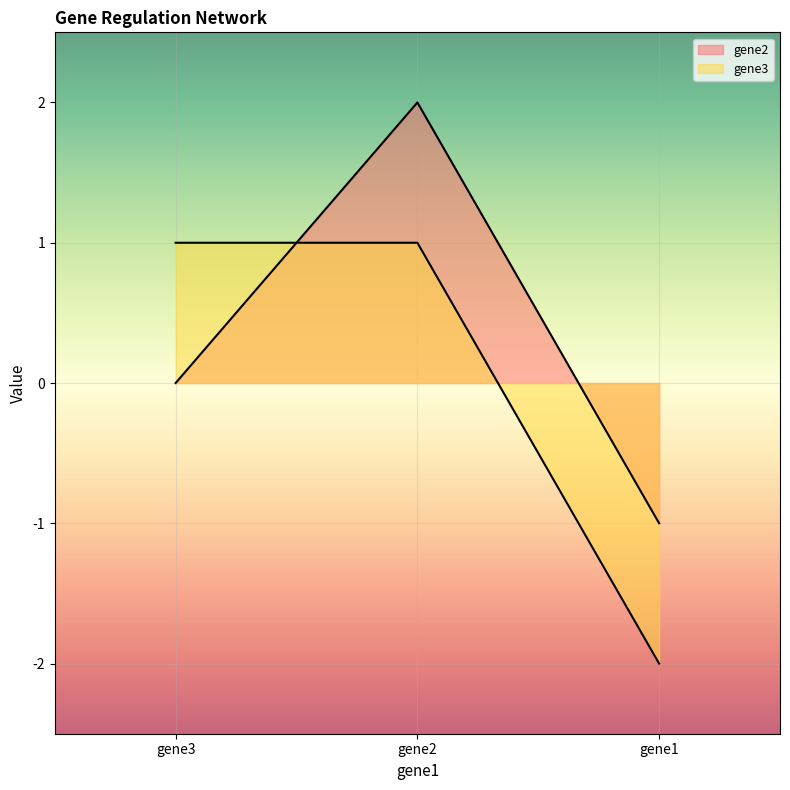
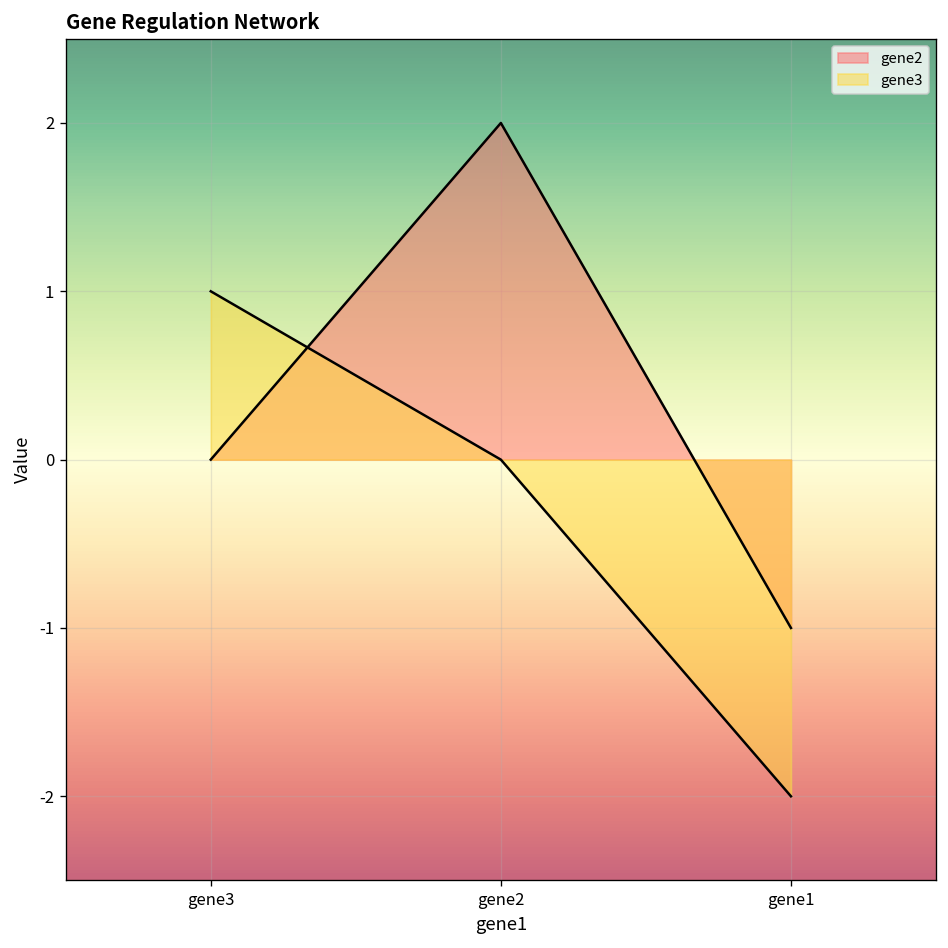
gene3, gene2: 1 -> 0
